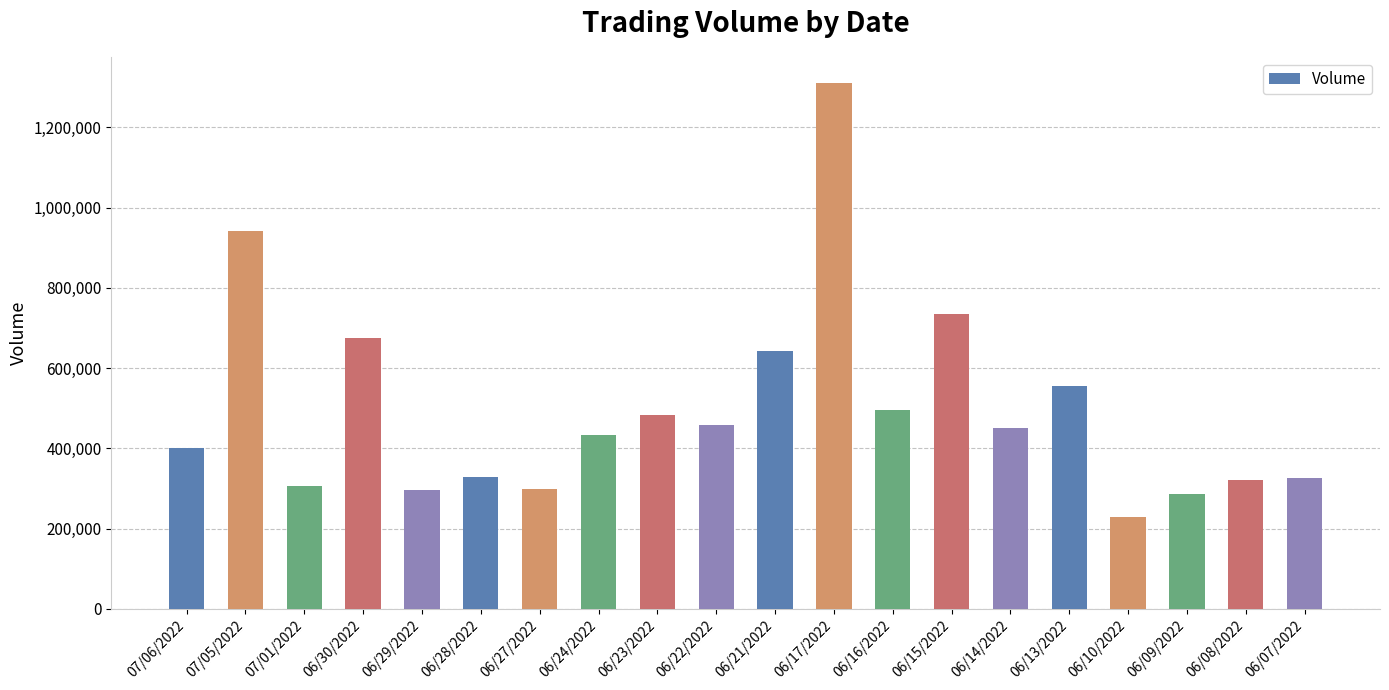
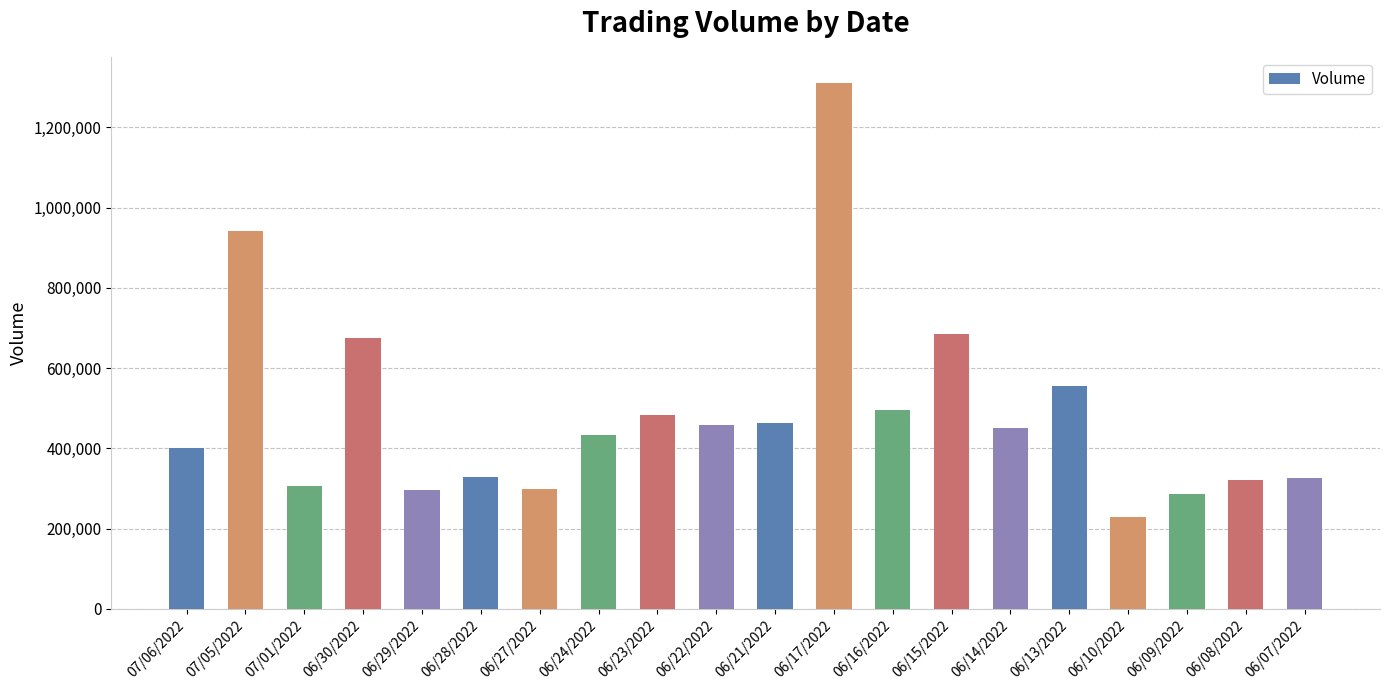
06/21/2022: 640,000 -> 460,000
06/15/2022: 740,000 -> 680,000
